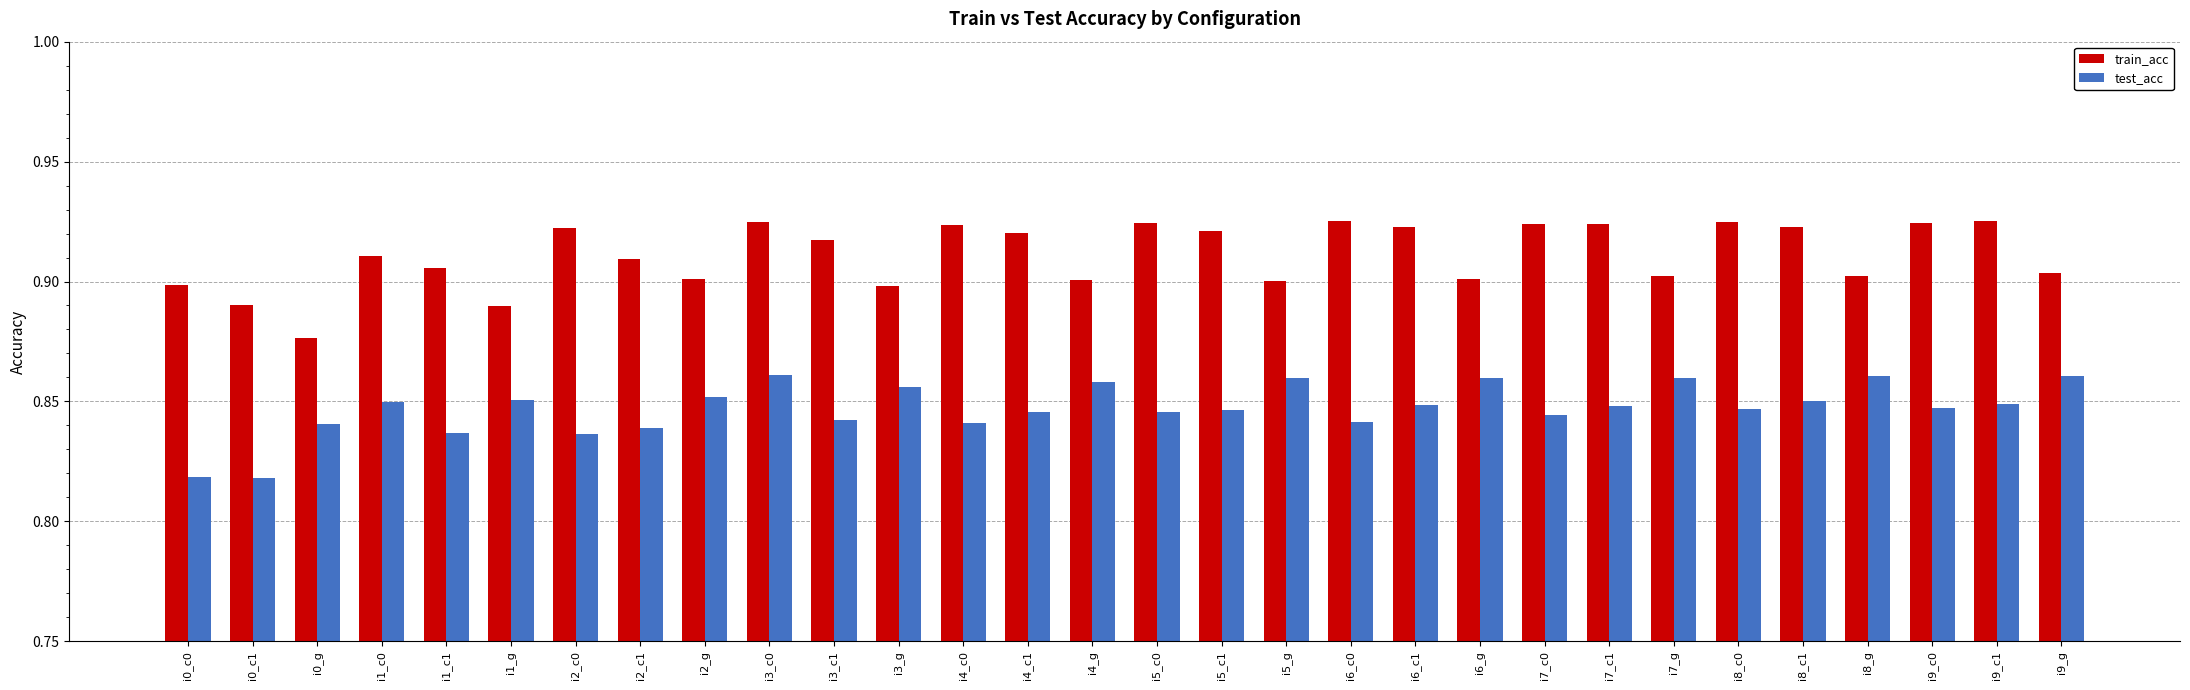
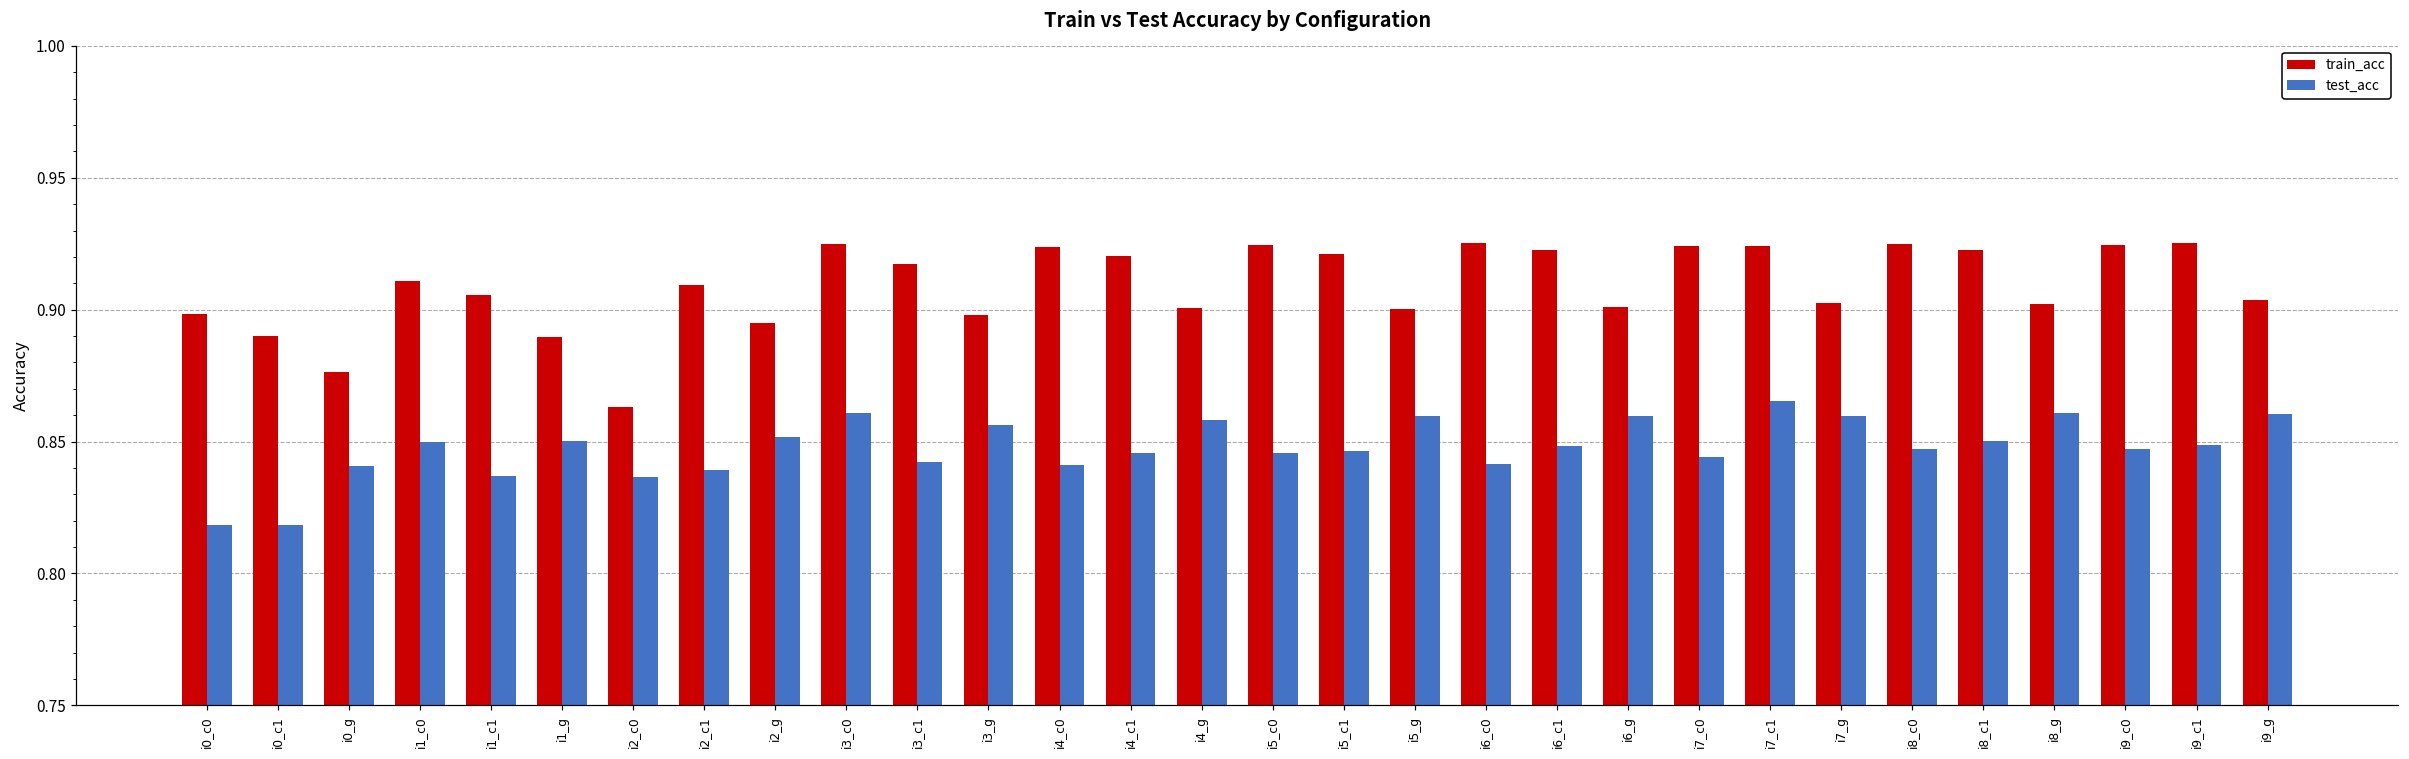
train_acc, i2_c0: 0.922 -> 0.863
train_acc, i2_g: 0.901 -> 0.895
test_acc, i7_c1: 0.848 -> 0.866
